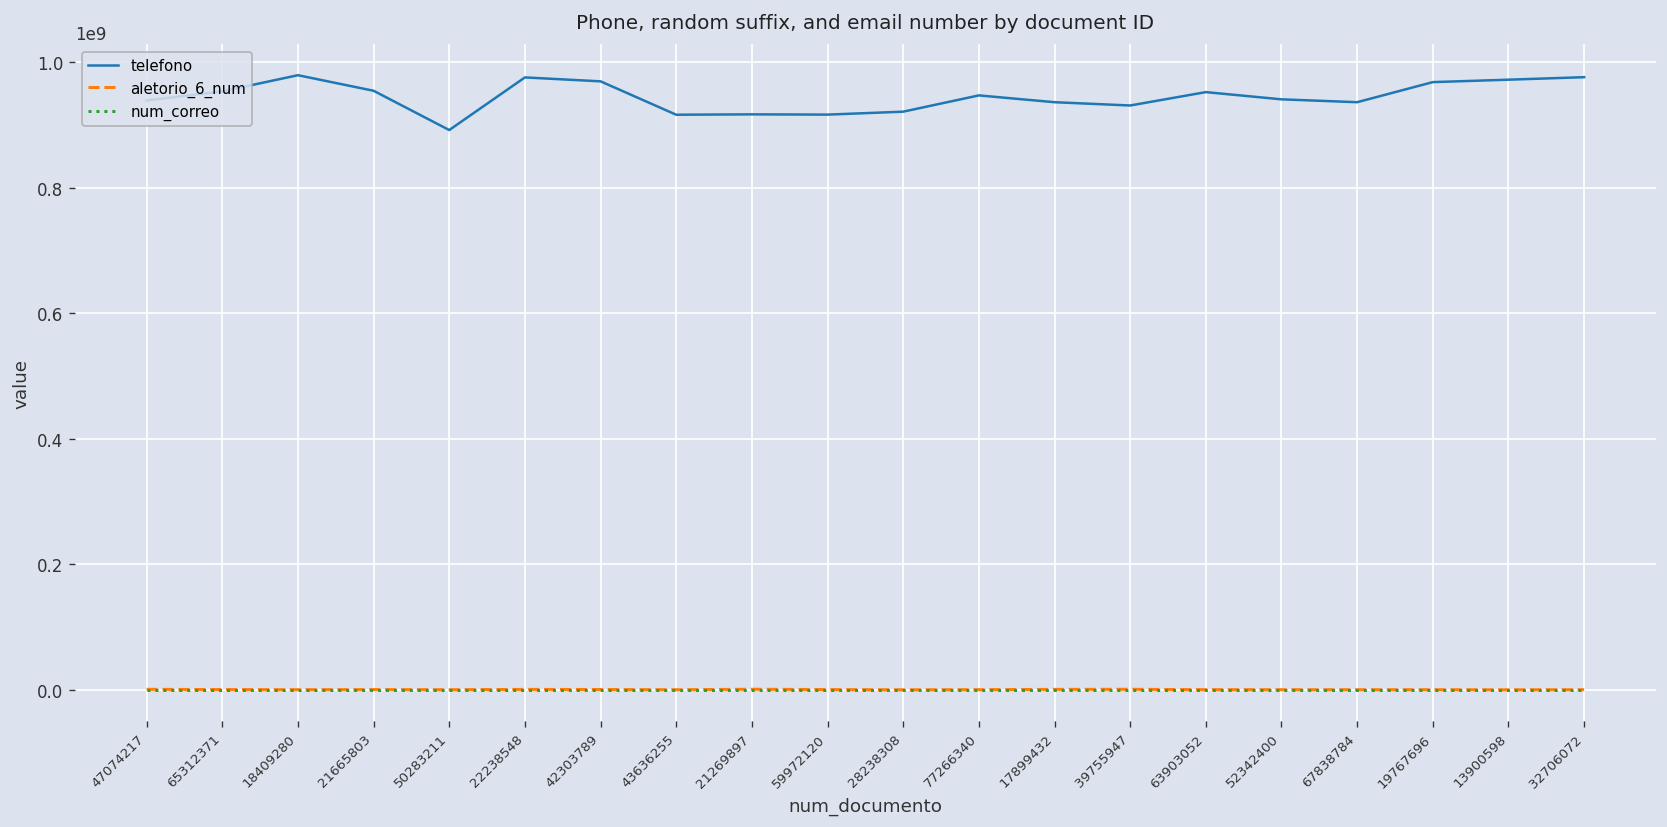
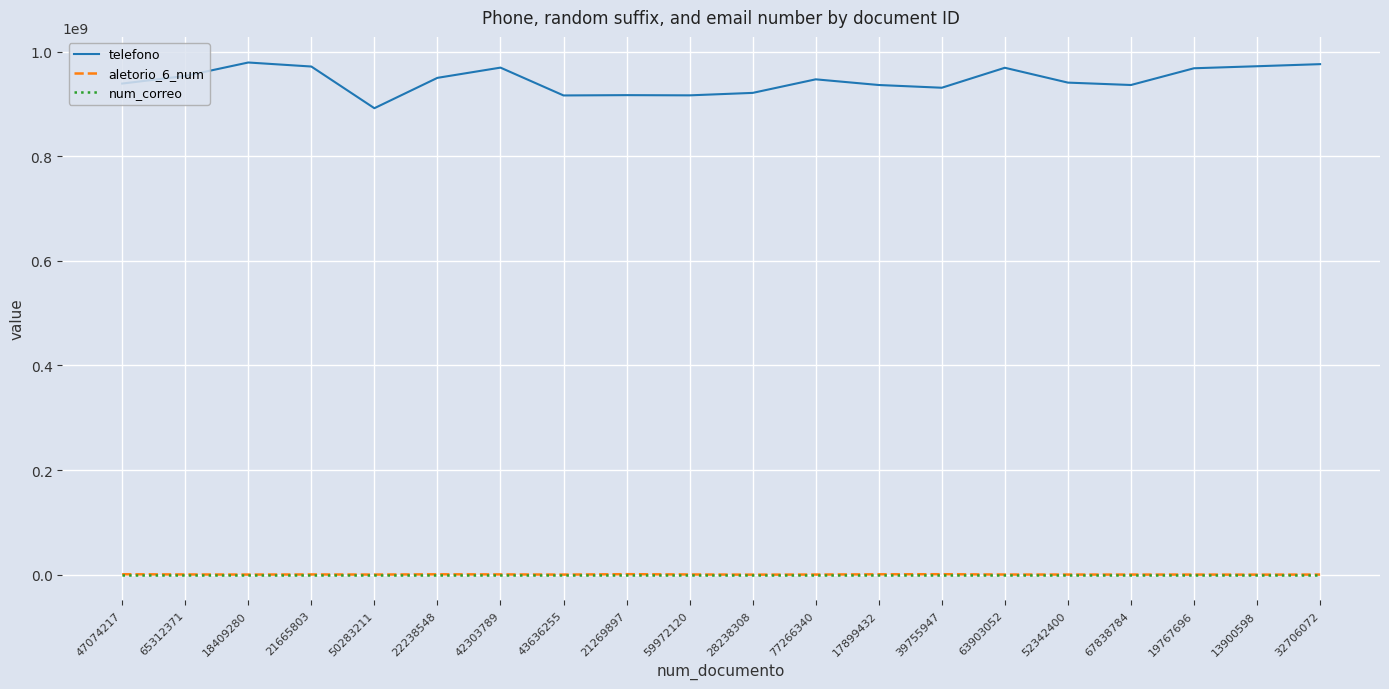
telefono, 21665803: 950000000 -> 970000000
telefono, 22238548: 980000000 -> 950000000
telefono, 63903052: 950000000 -> 970000000
